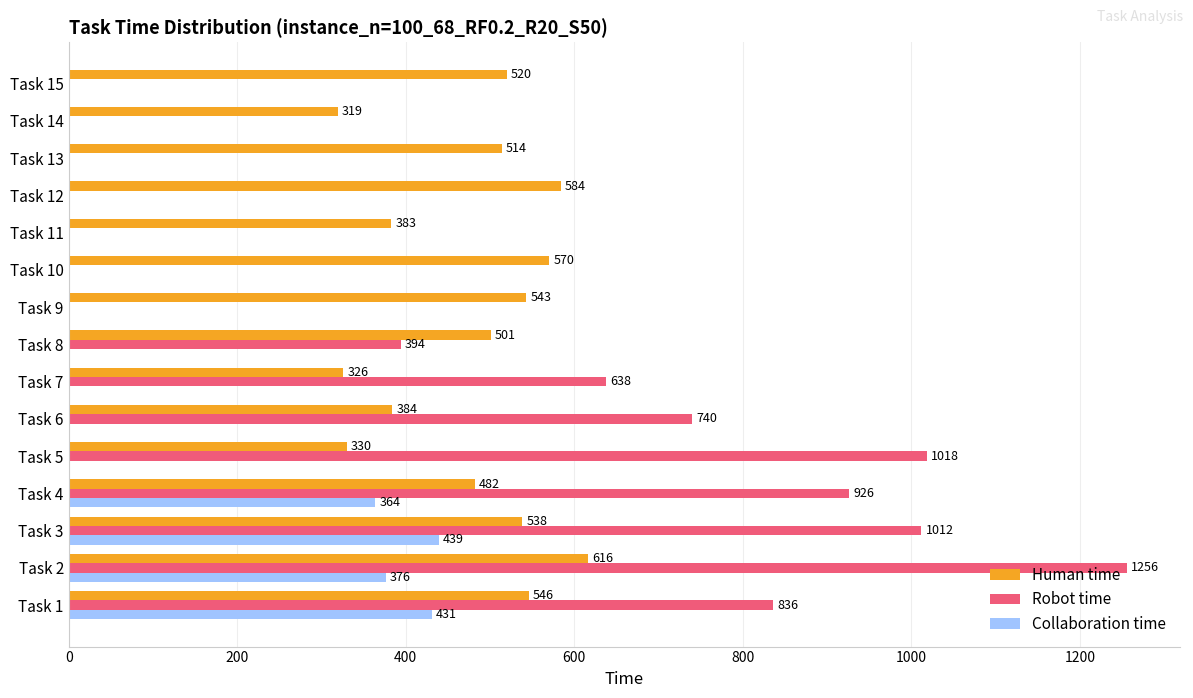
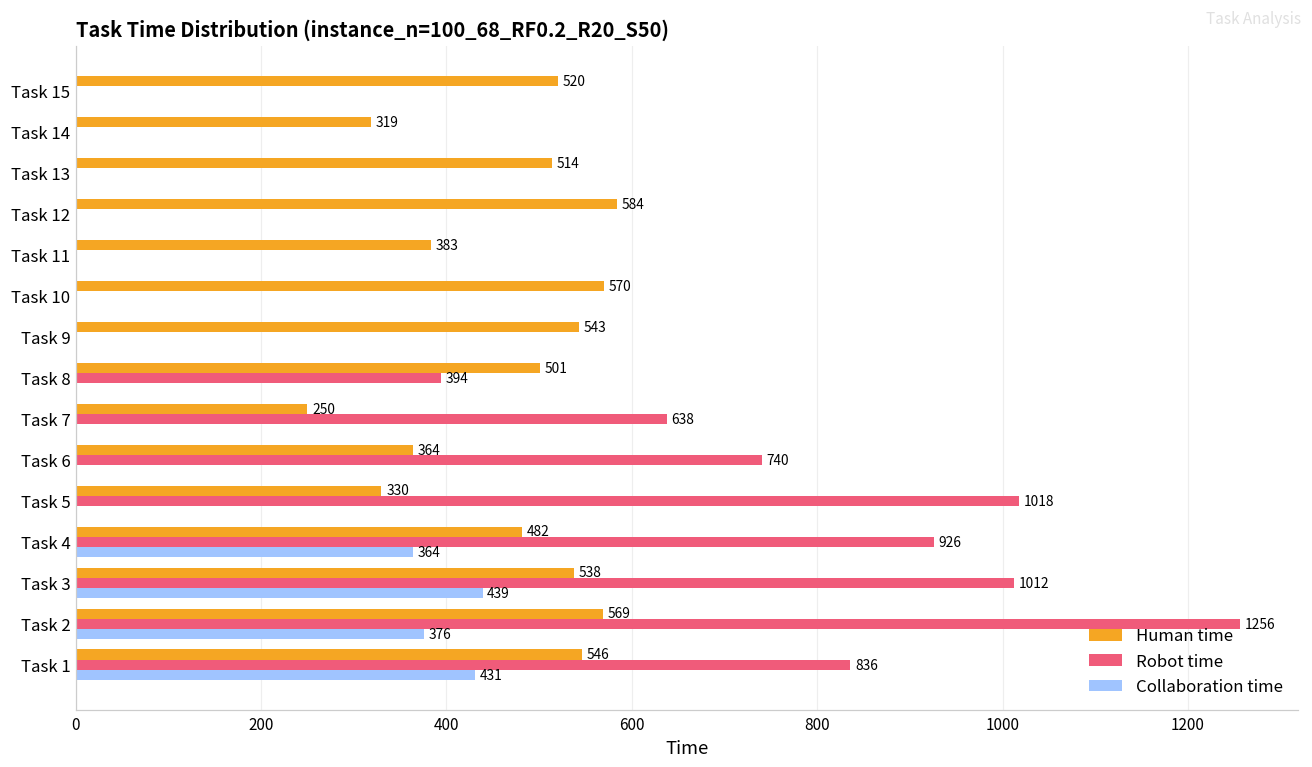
Human time, Task 7: 326 -> 250
Human time, Task 6: 384 -> 364
Human time, Task 2: 616 -> 569
